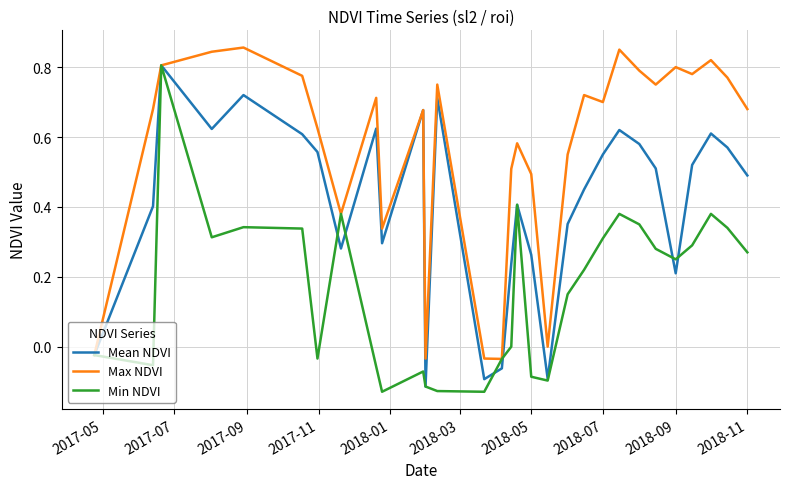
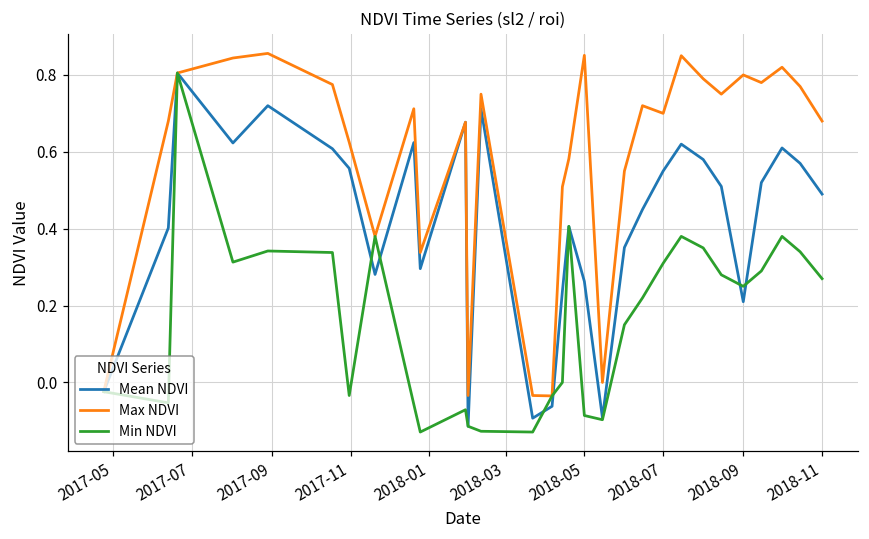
Max NDVI, 2018-05: 0.49 -> 0.85
